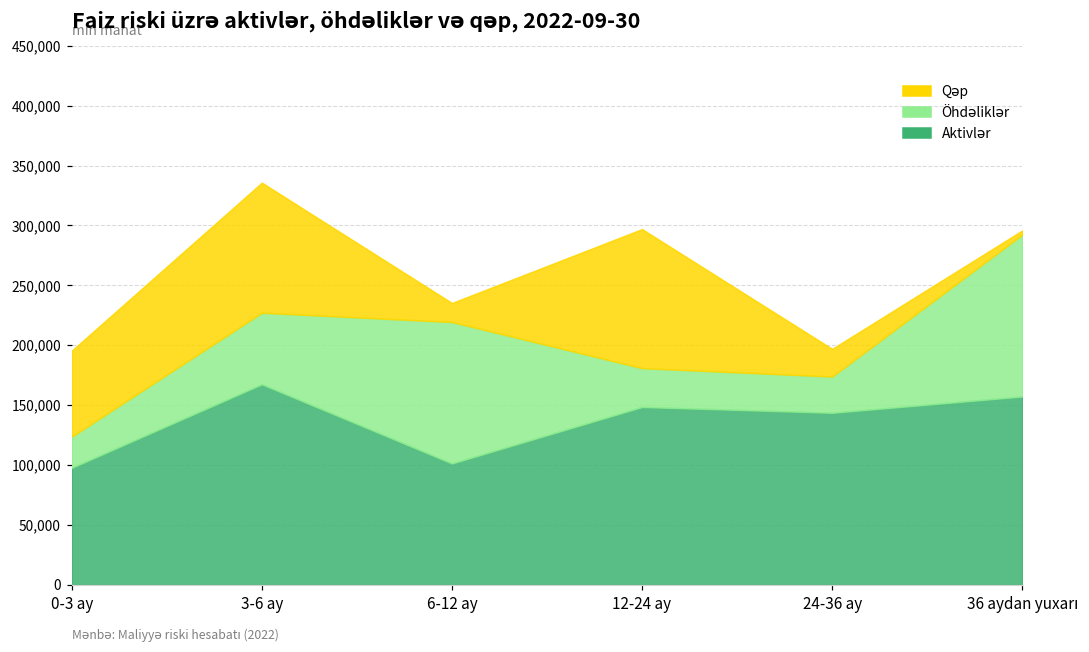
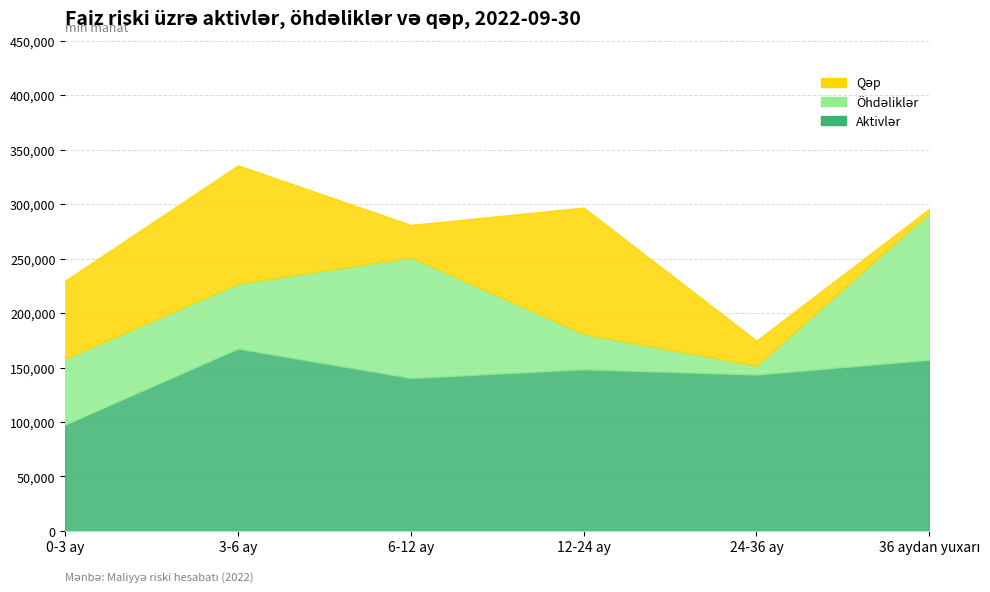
Öhdəliklər, 0-3 ay: 26,000 -> 60,000
Aktivlər, 6-12 ay: 101,000 -> 140,000
Öhdəliklər, 6-12 ay: 118,000 -> 111,000
Qəp, 6-12 ay: 16,000 -> 30,000
Öhdəliklər, 24-36 ay: 30,000 -> 8,000
